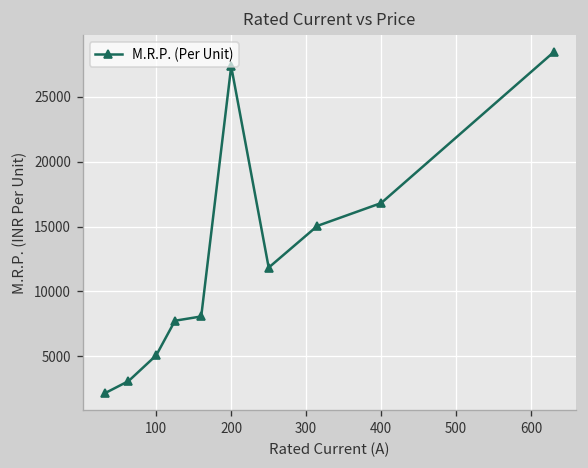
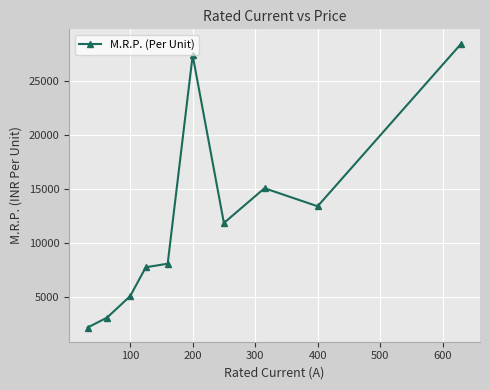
400: 16800 -> 13400
